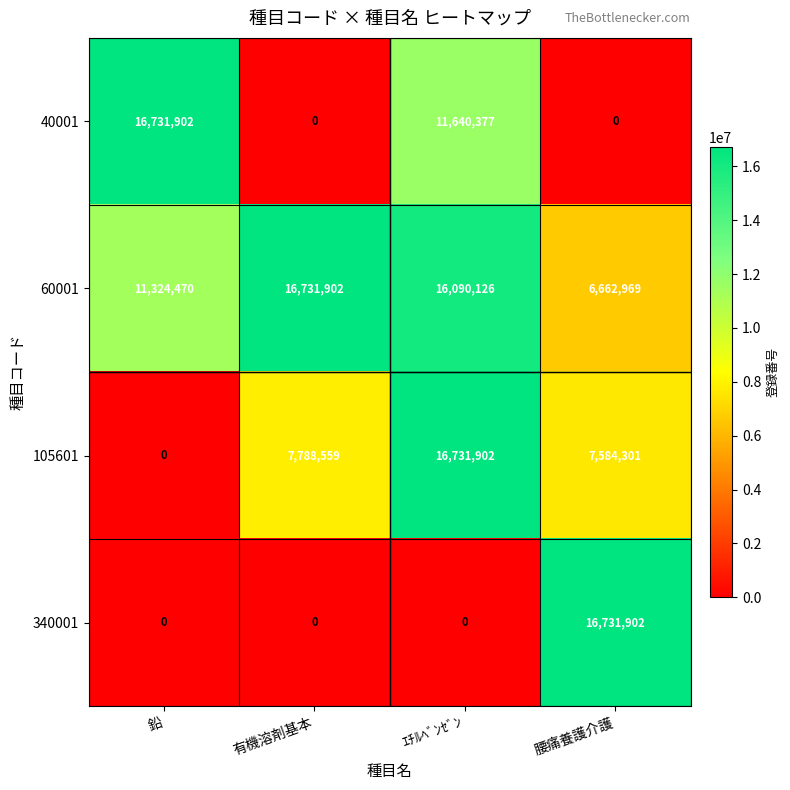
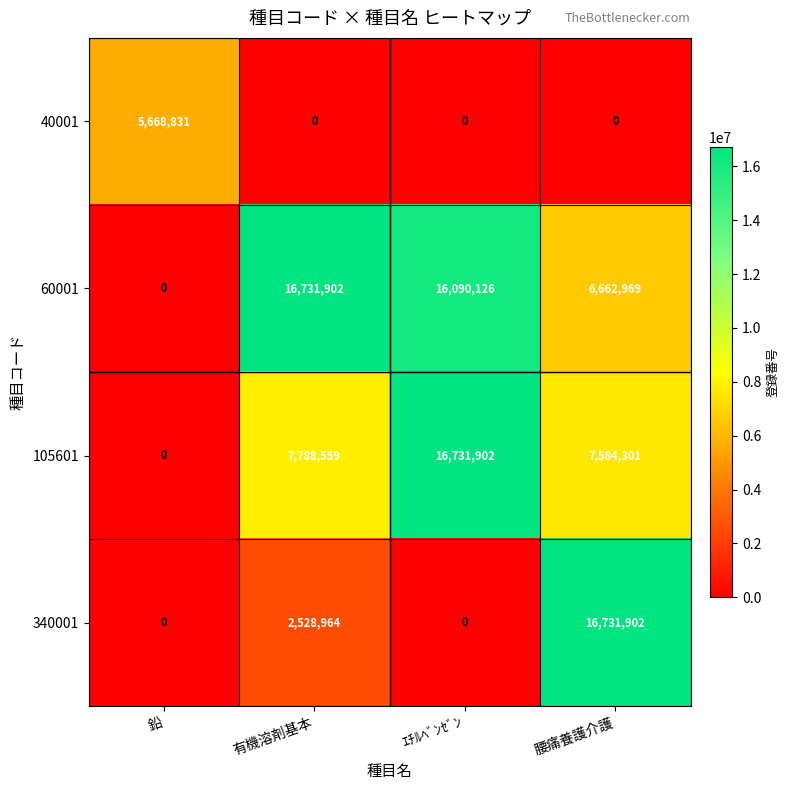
40001, 鉛: 16,731,902 -> 5,668,831
40001, ｴﾁﾙﾍﾞﾝｾﾞﾝ: 11,640,377 -> 0
60001, 鉛: 11,324,470 -> 0
340001, 有機溶剤基本: 0 -> 2,528,964
